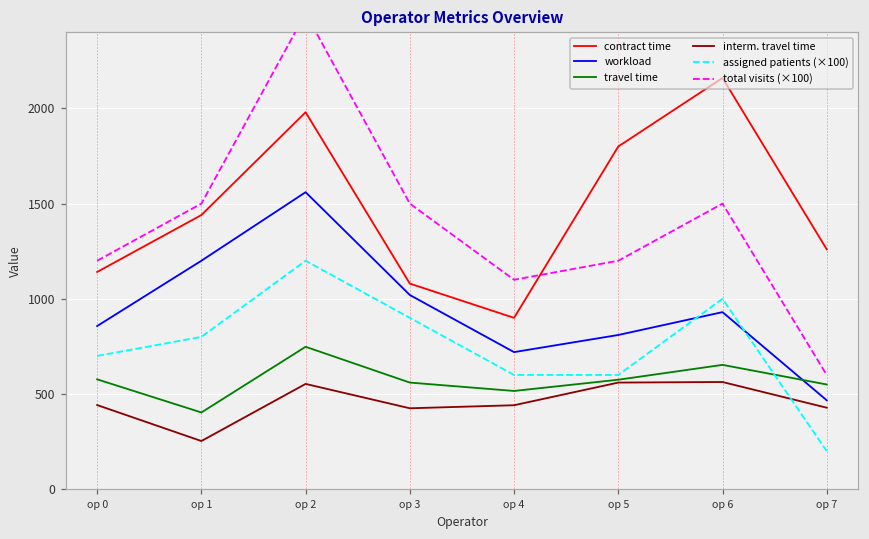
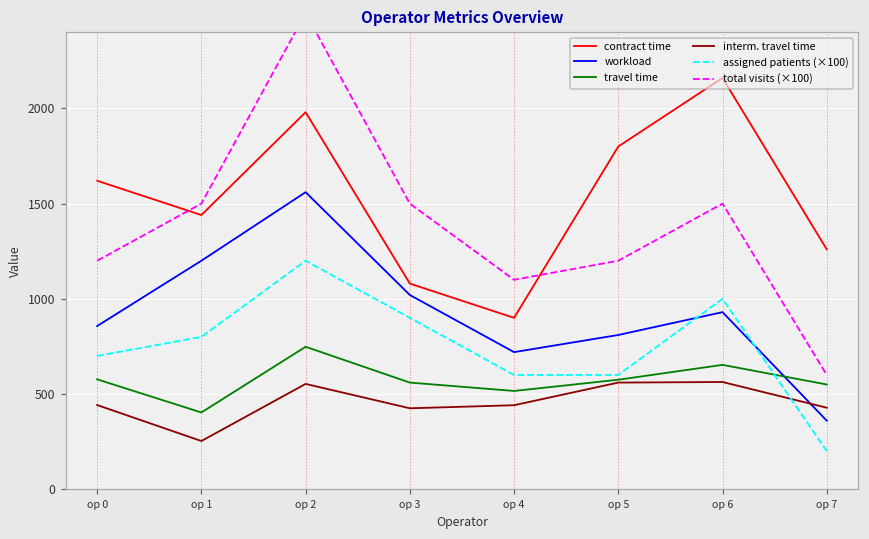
contract time, op 0: 1140 -> 1620
workload, op 7: 470 -> 360
